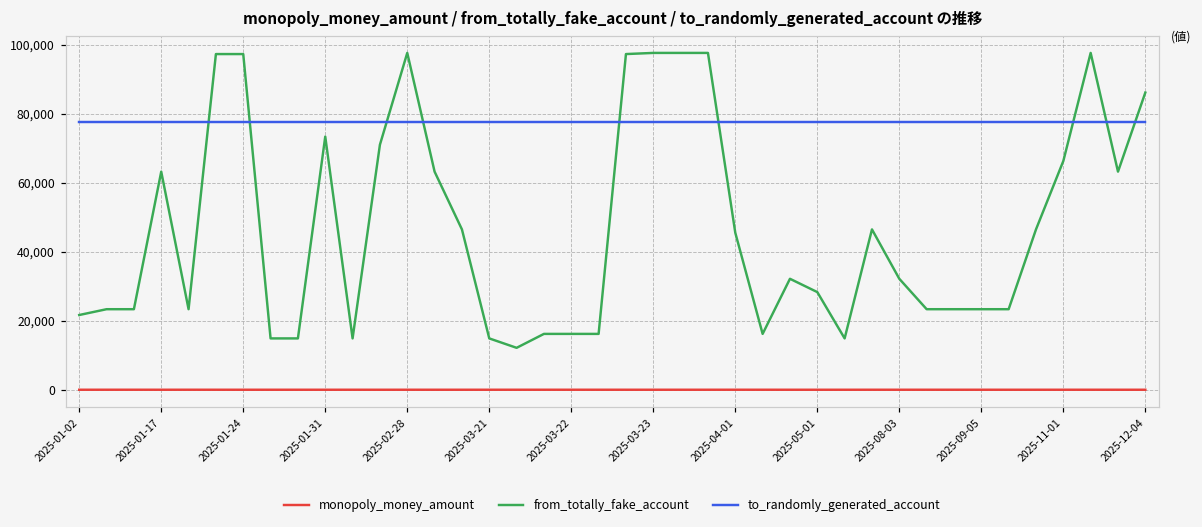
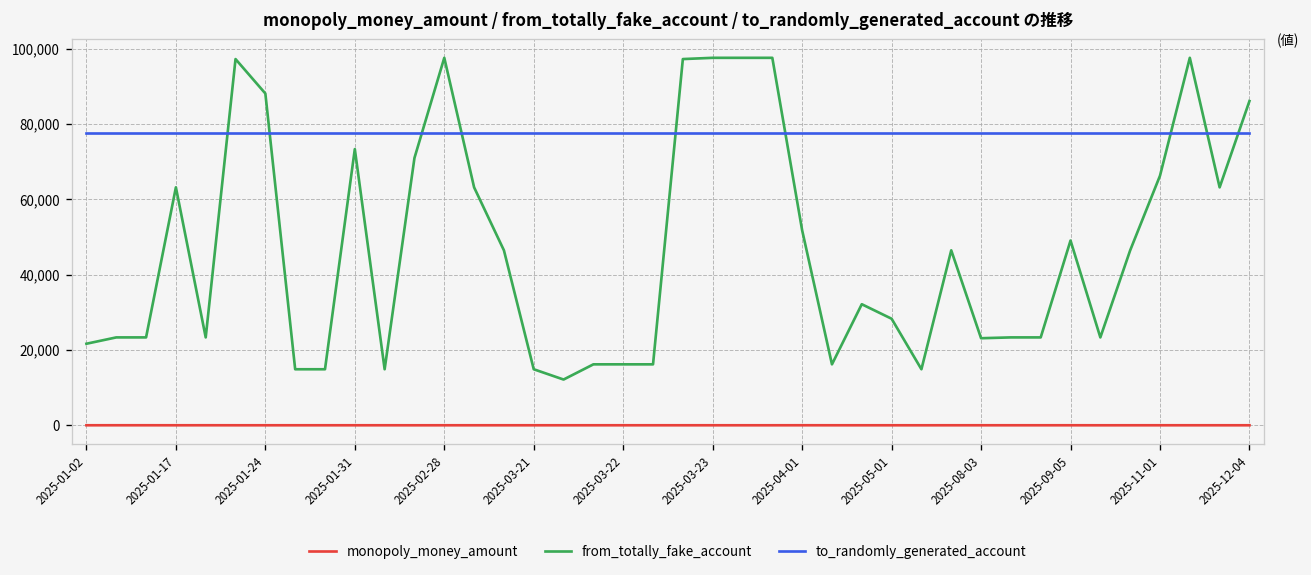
from_totally_fake_account, 2025-01-24: 97,000 -> 88,000
from_totally_fake_account, 2025-04-01: 45,000 -> 52,000
from_totally_fake_account, 2025-08-03: 32,000 -> 23,000
from_totally_fake_account, 2025-09-05: 23,000 -> 49,000
